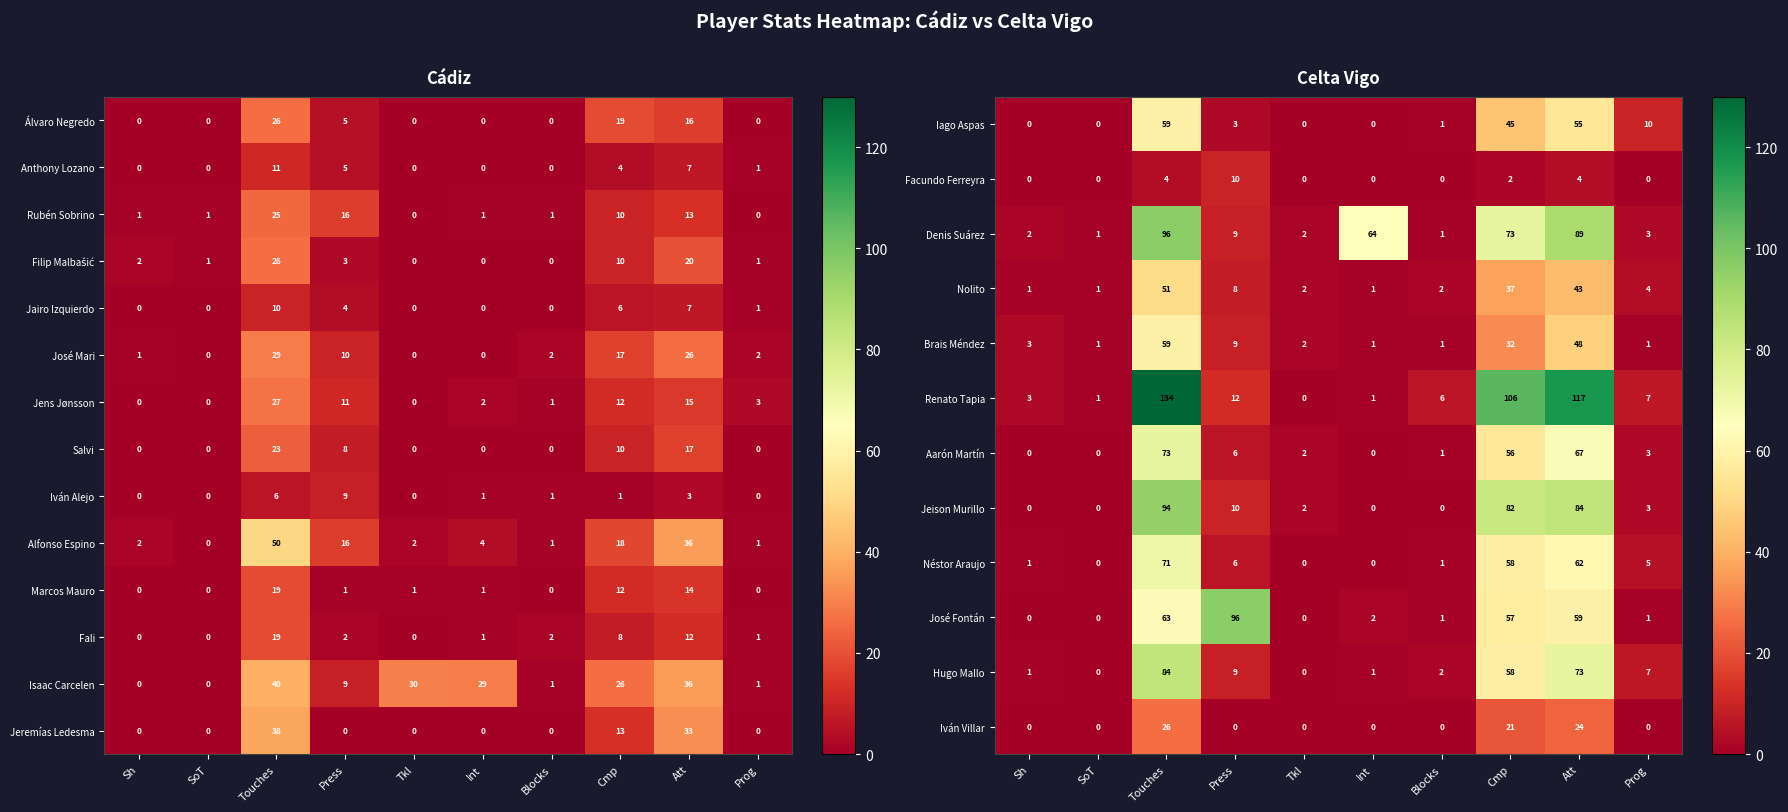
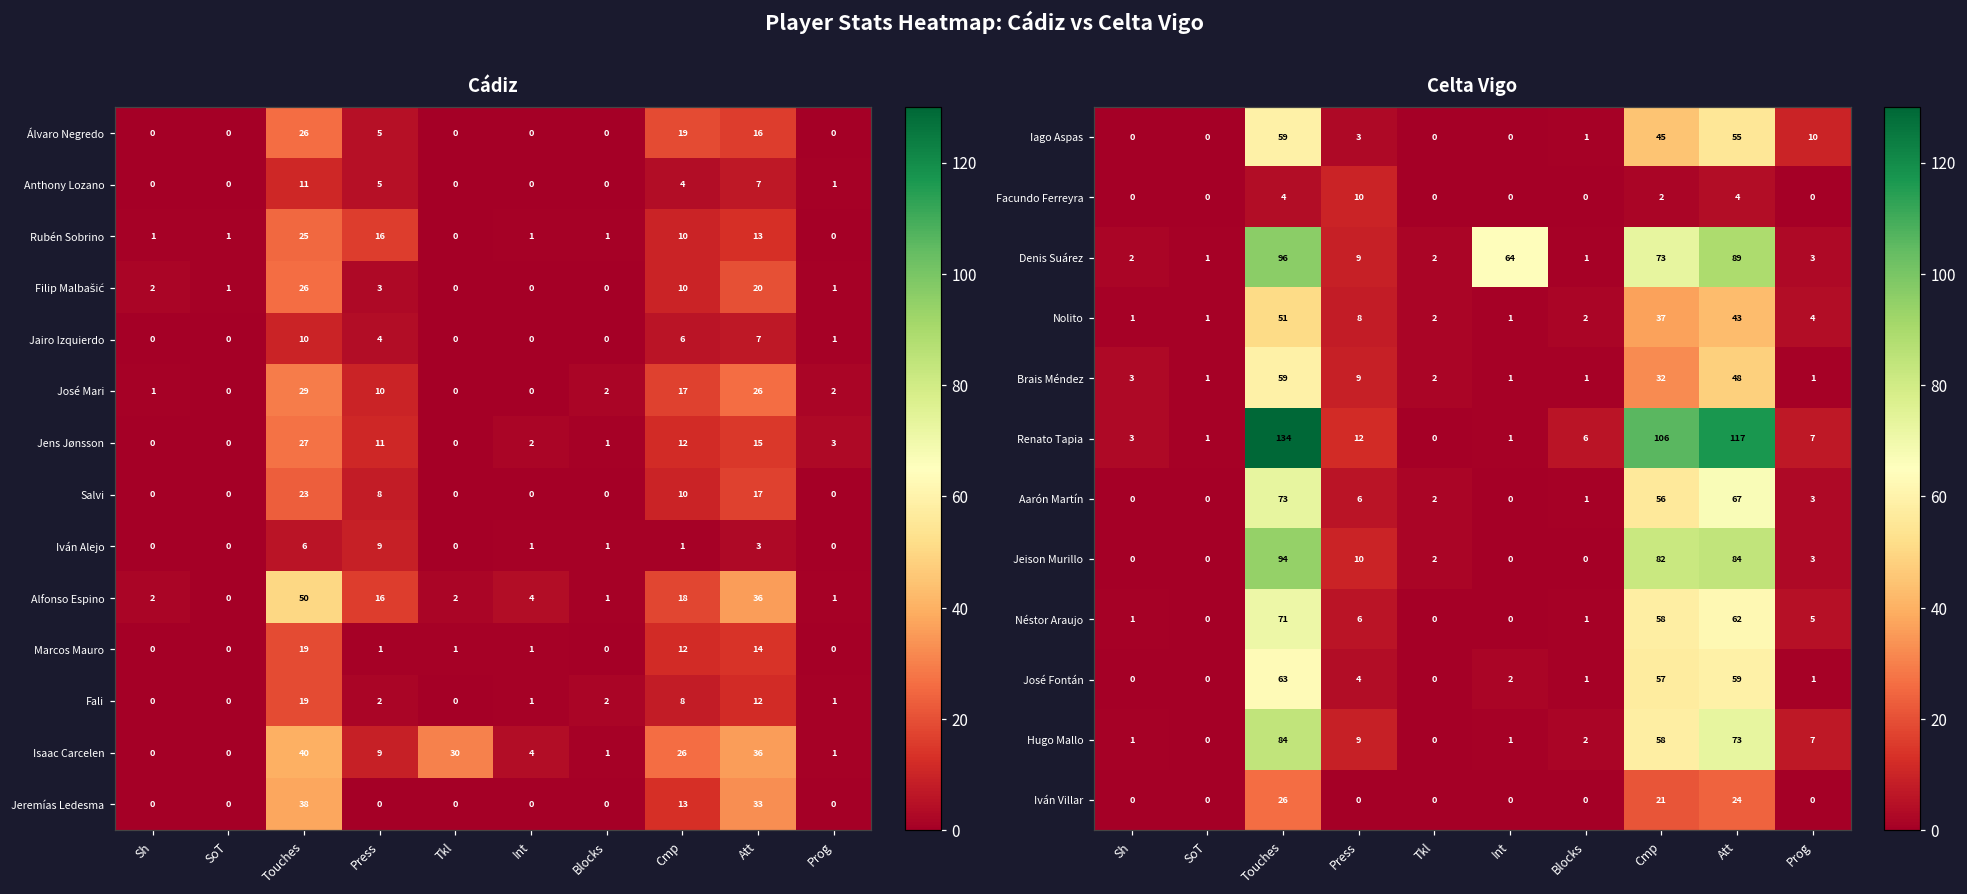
Cádiz, Isaac Carcelen, Int: 29 -> 4
Celta Vigo, José Fontán, Press: 96 -> 4
